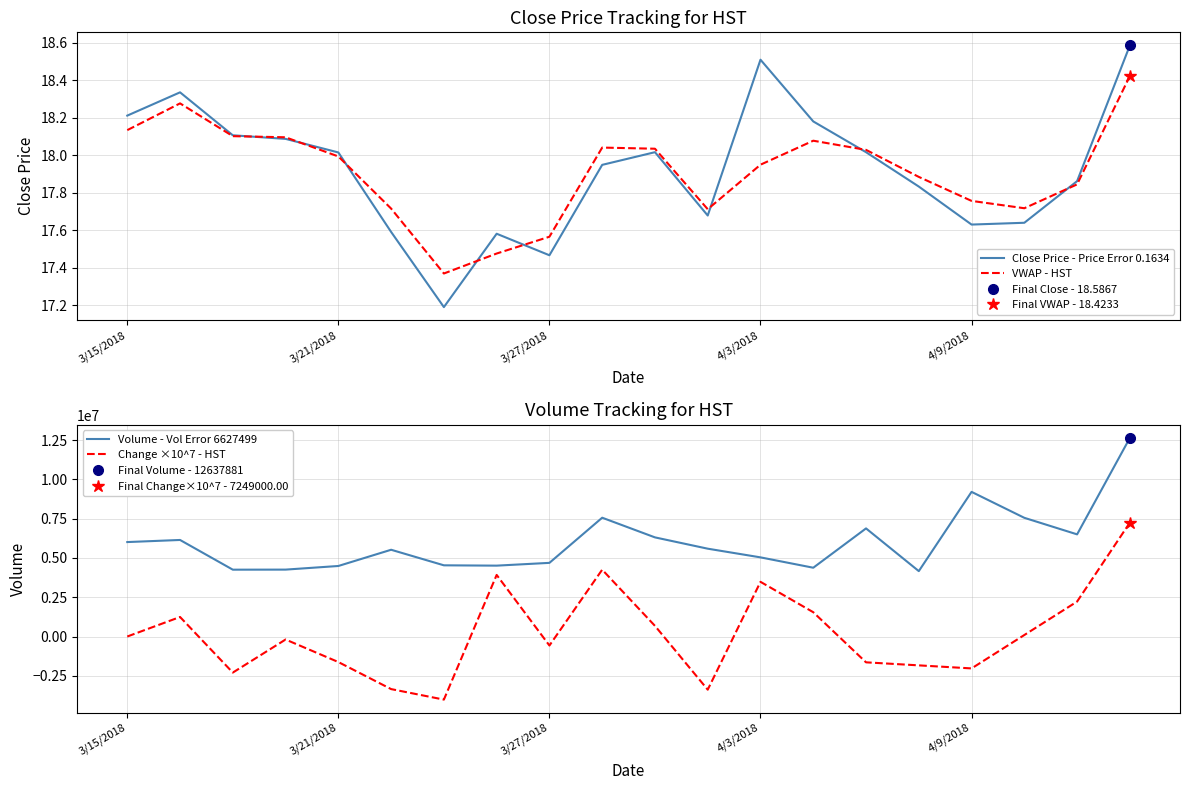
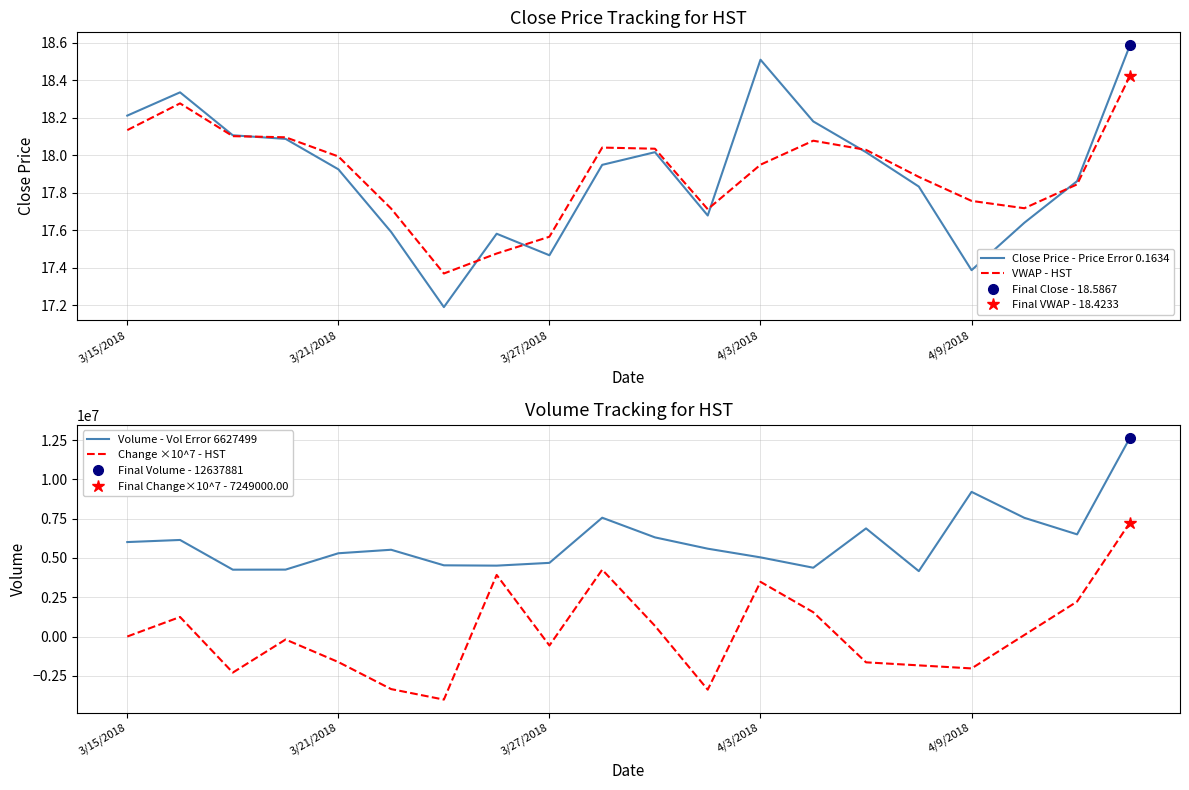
Close Price Tracking for HST, Close Price - Price Error 0.1634, 3/21/2018: 18.02 -> 17.93
Close Price Tracking for HST, Close Price - Price Error 0.1634, 4/9/2018: 17.63 -> 17.39
Volume Tracking for HST, Volume - Vol Error 6627499, 3/21/2018: 4500000 -> 5300000
